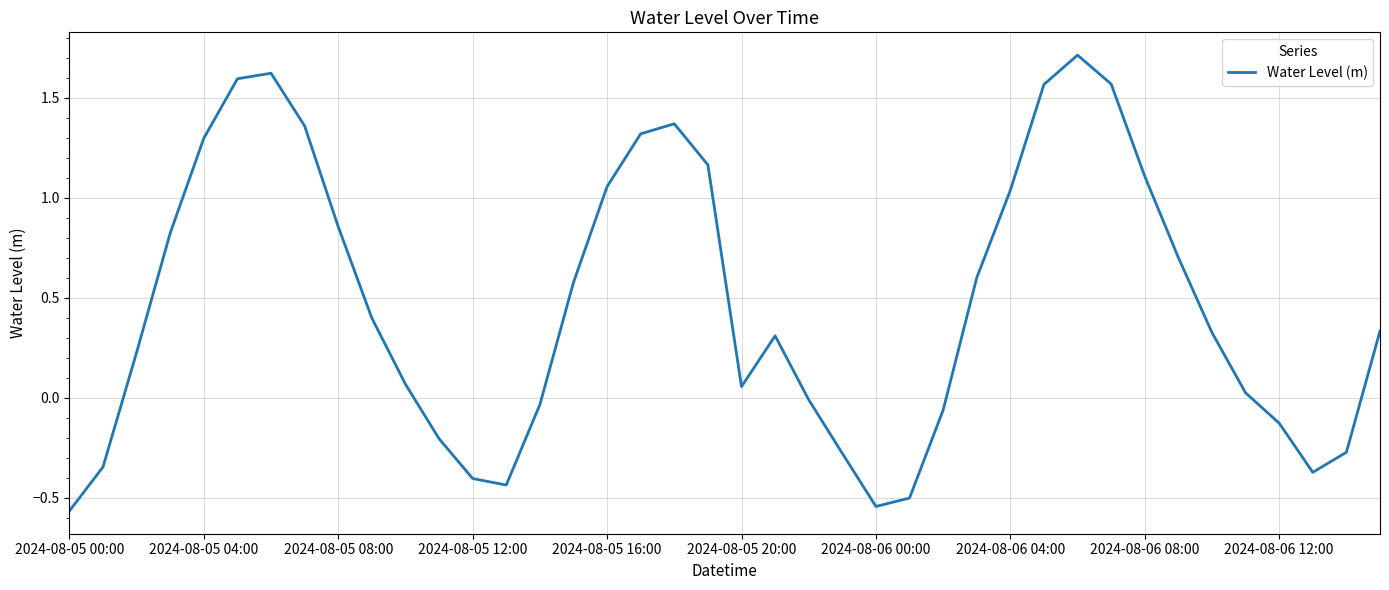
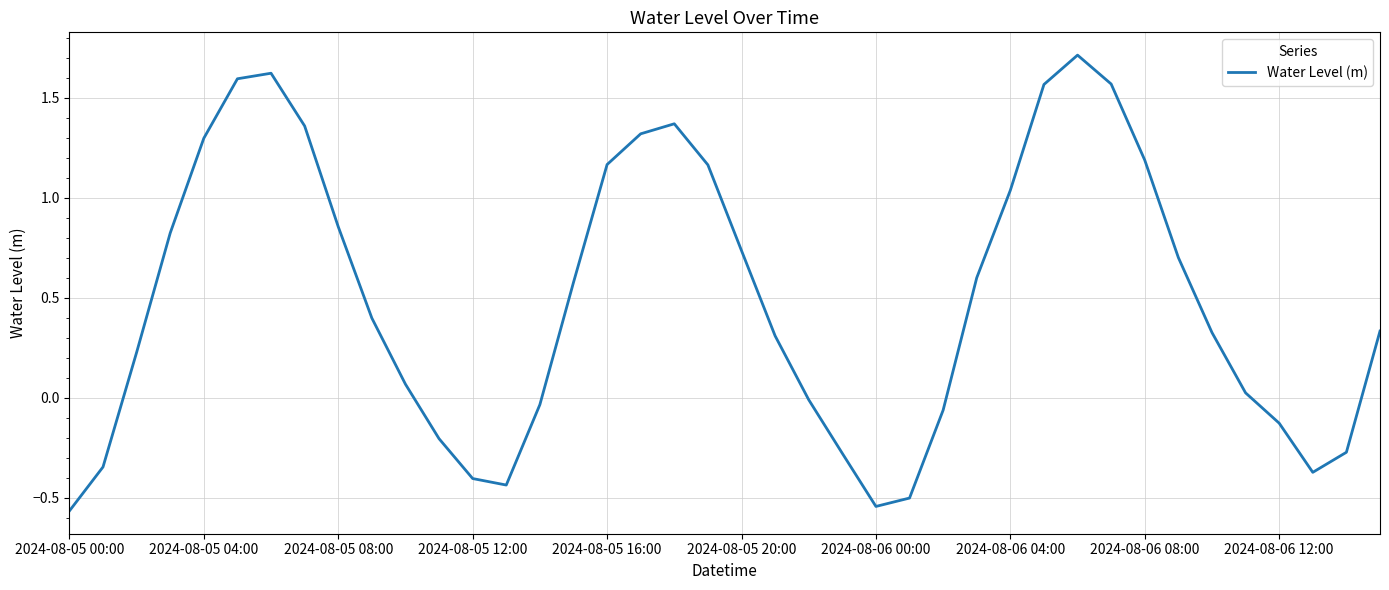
2024-08-05 16:00: 1.06 -> 1.17
2024-08-05 20:00: 0.06 -> 0.74
2024-08-06 08:00: 1.11 -> 1.19
